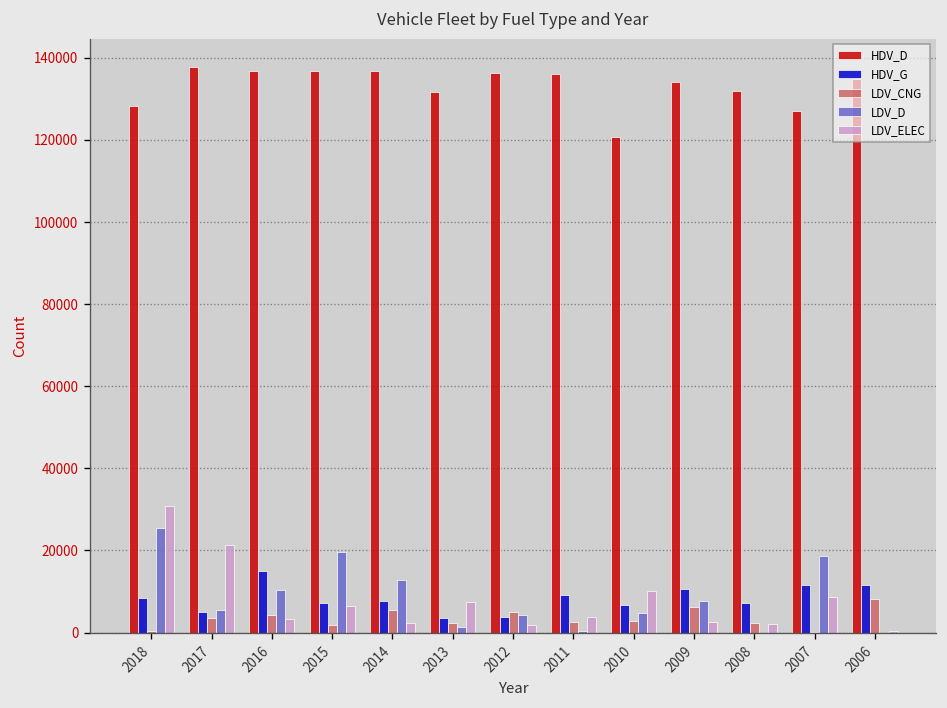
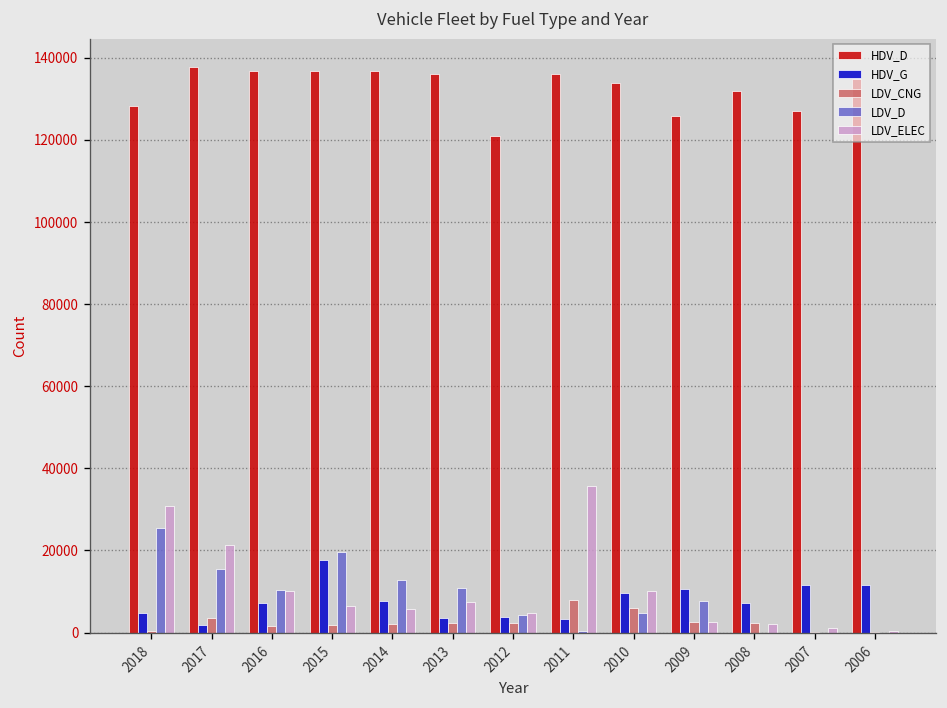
HDV_G, 2018: 8000 -> 5000
HDV_G, 2017: 5000 -> 2000
LDV_D, 2017: 6000 -> 16000
HDV_G, 2016: 15000 -> 7000
LDV_CNG, 2016: 4000 -> 2000
LDV_ELEC, 2016: 3000 -> 10000
HDV_G, 2015: 7000 -> 18000
LDV_CNG, 2014: 6000 -> 2000
LDV_ELEC, 2014: 2000 -> 6000
HDV_D, 2013: 132000 -> 136000
LDV_D, 2013: 1000 -> 11000
HDV_D, 2012: 136000 -> 121000
LDV_CNG, 2012: 5000 -> 2000
LDV_ELEC, 2012: 2000 -> 5000
HDV_G, 2011: 9000 -> 3000
LDV_CNG, 2011: 3000 -> 8000
LDV_ELEC, 2011: 4000 -> 36000
HDV_D, 2010: 121000 -> 134000
HDV_G, 2010: 7000 -> 10000
LDV_CNG, 2010: 3000 -> 6000
HDV_D, 2009: 134000 -> 126000
LDV_CNG, 2009: 6000 -> 3000
LDV_D, 2007: 19000 -> 0
LDV_ELEC, 2007: 9000 -> 1000
LDV_CNG, 2006: 8000 -> 0
